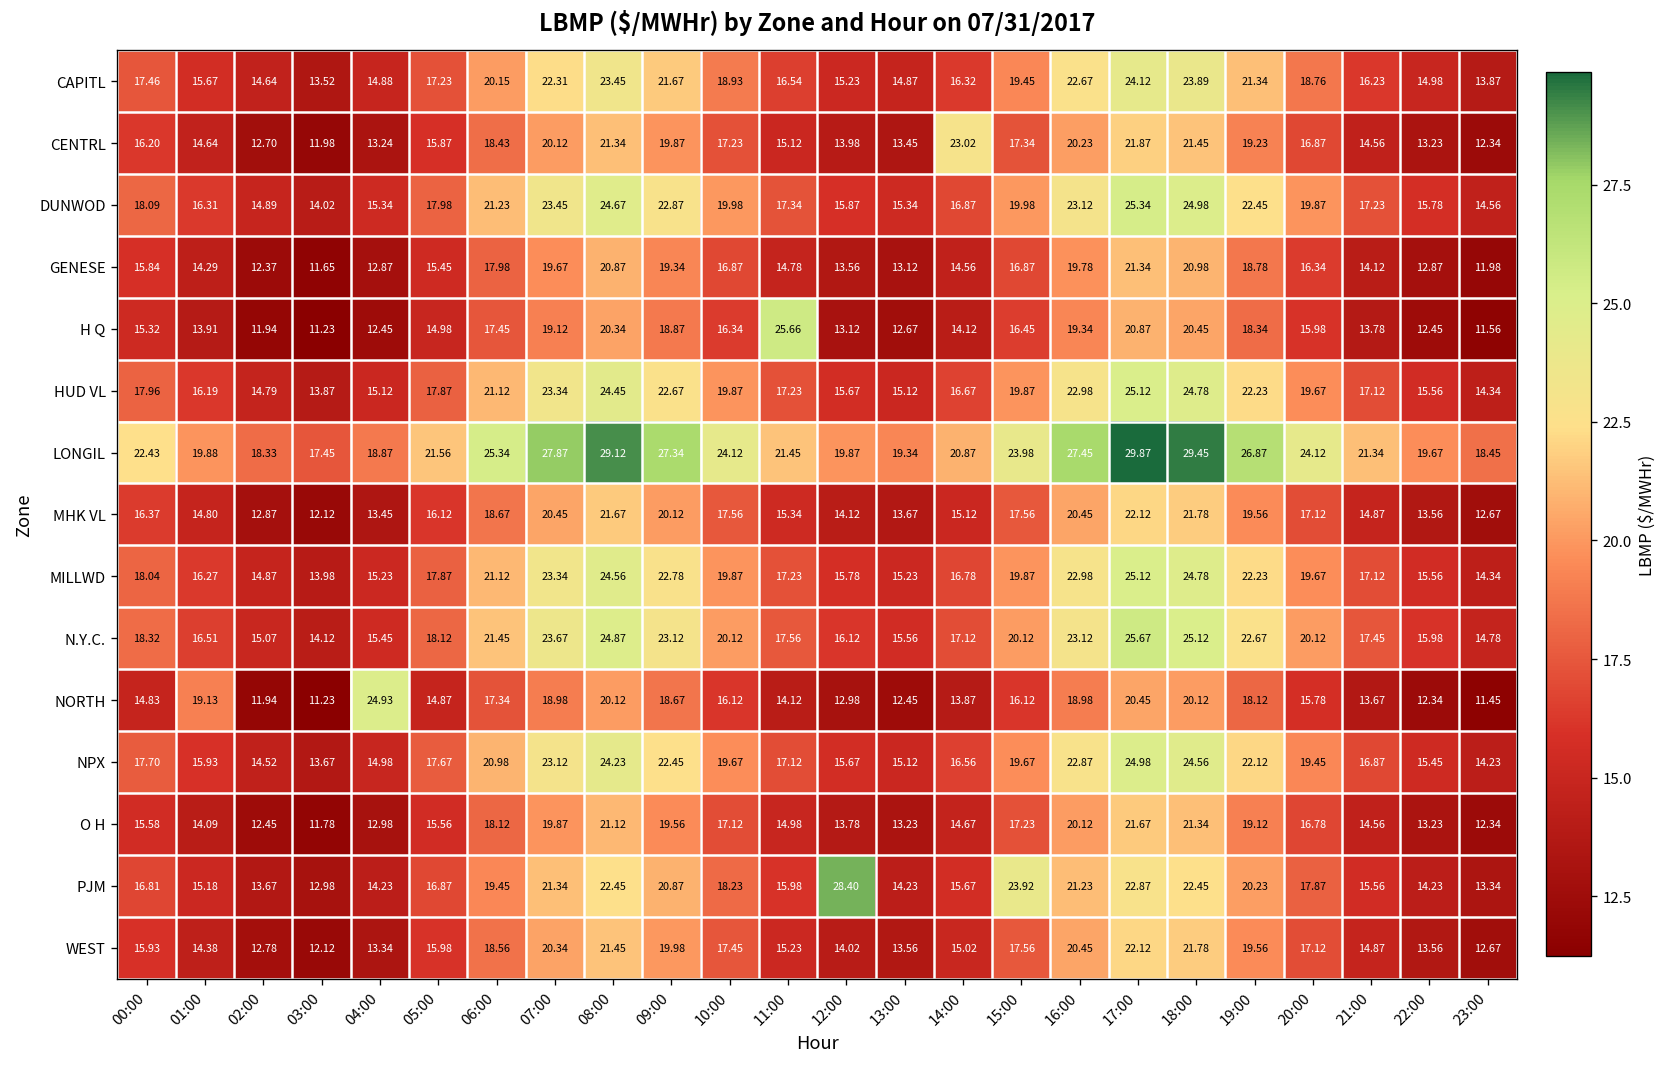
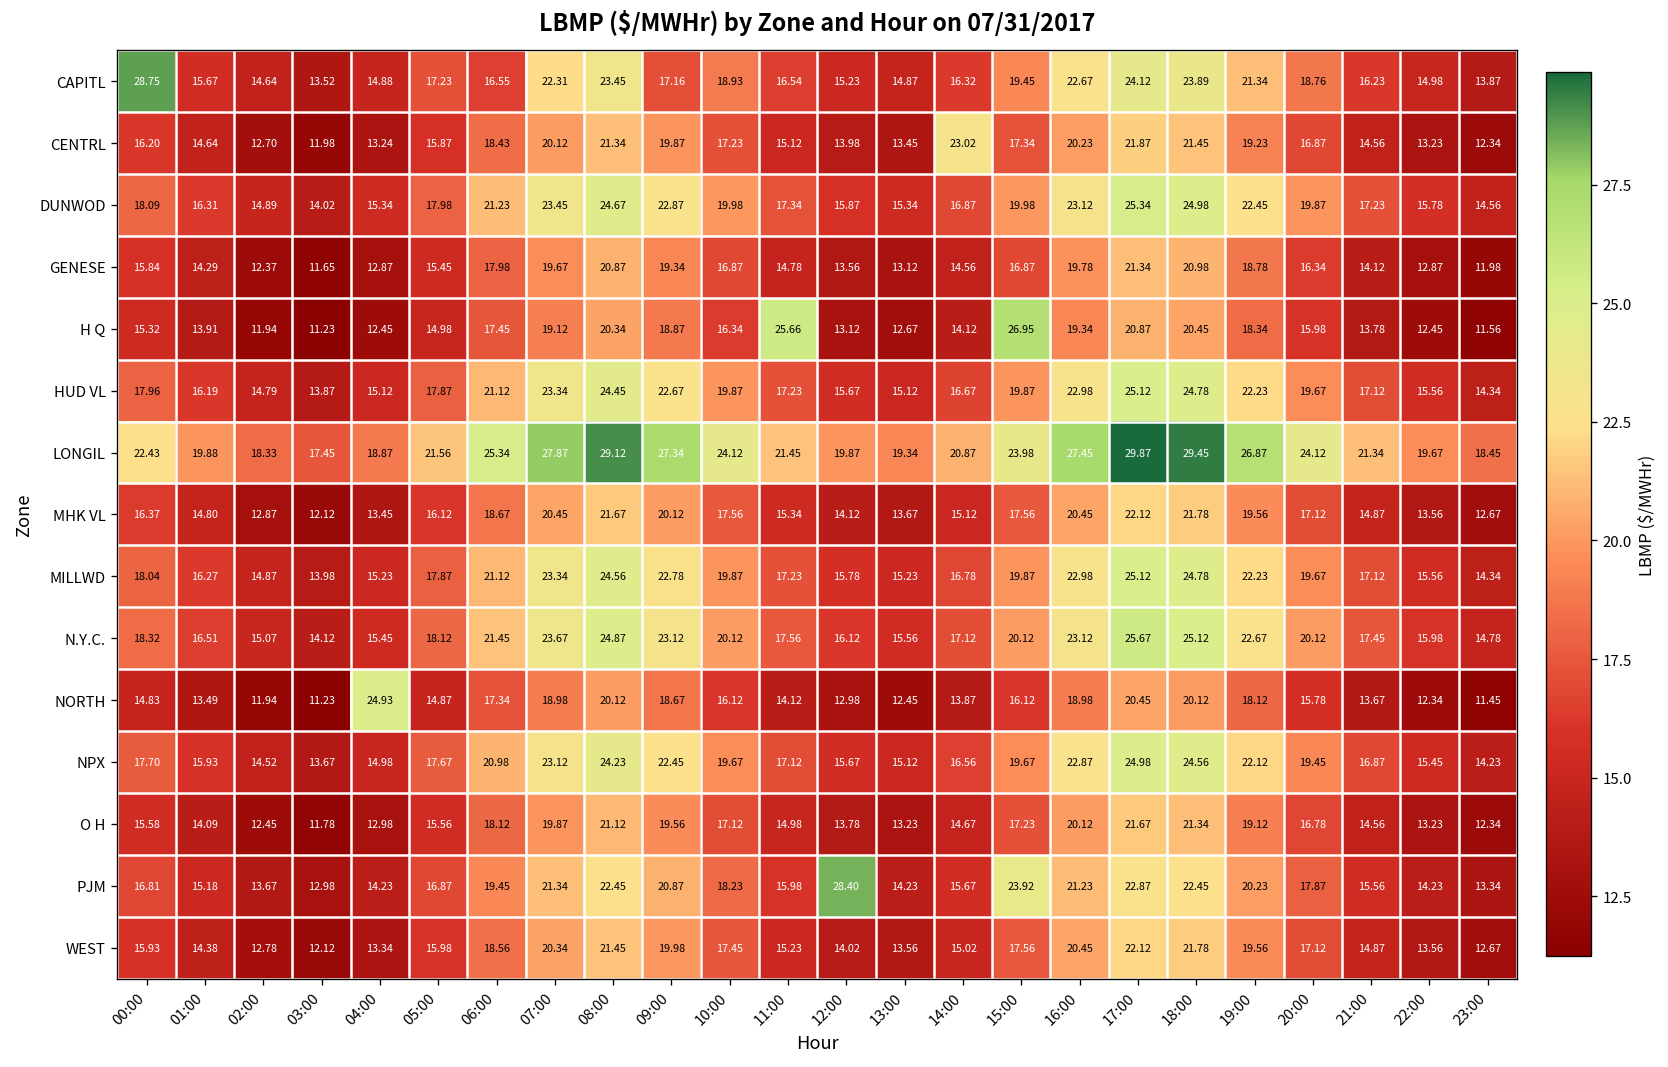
CAPITL, 00:00: 17.46 -> 28.75
CAPITL, 06:00: 20.15 -> 16.55
CAPITL, 09:00: 21.67 -> 17.16
H Q, 15:00: 16.45 -> 26.95
NORTH, 01:00: 19.13 -> 13.49
